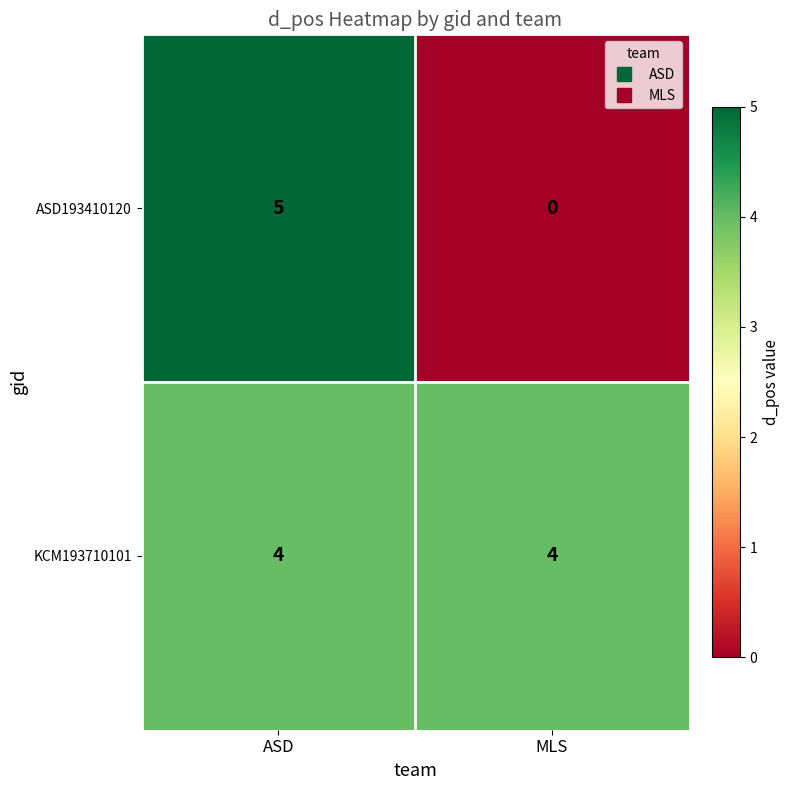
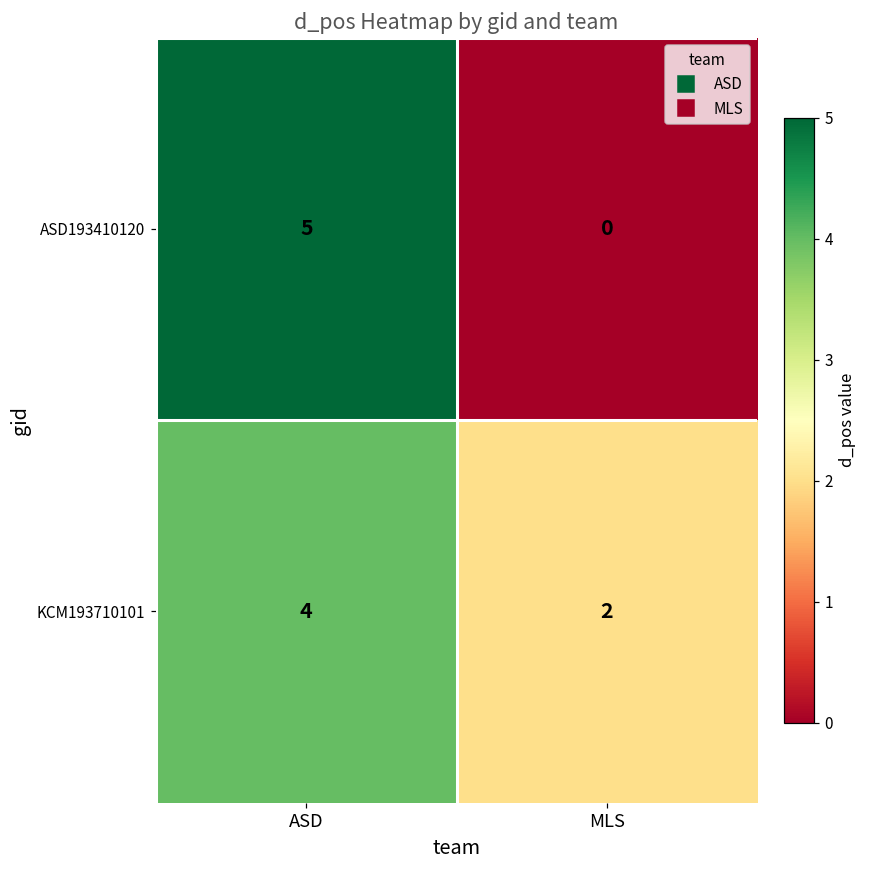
KCM193710101, MLS: 4 -> 2
